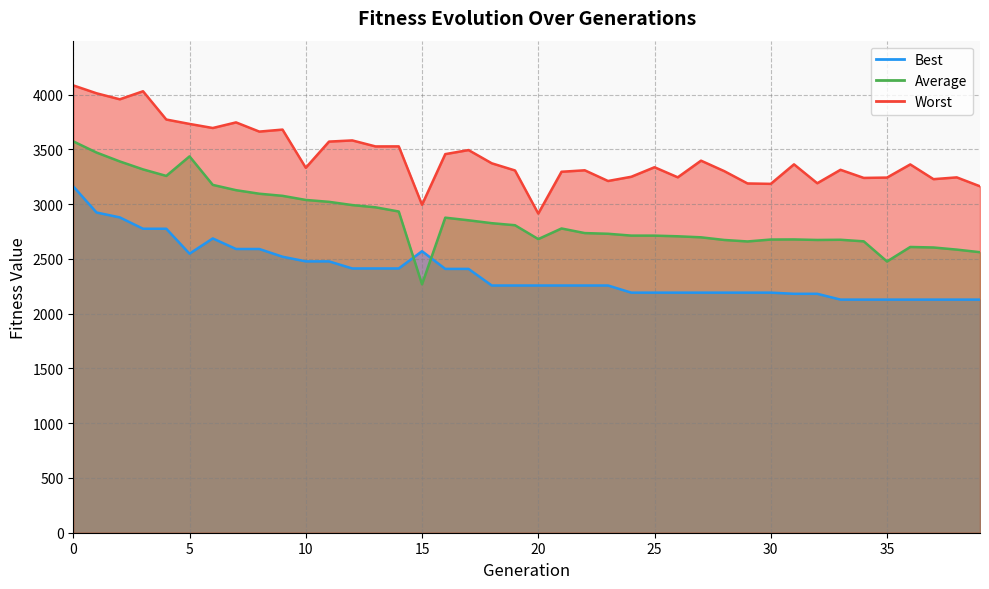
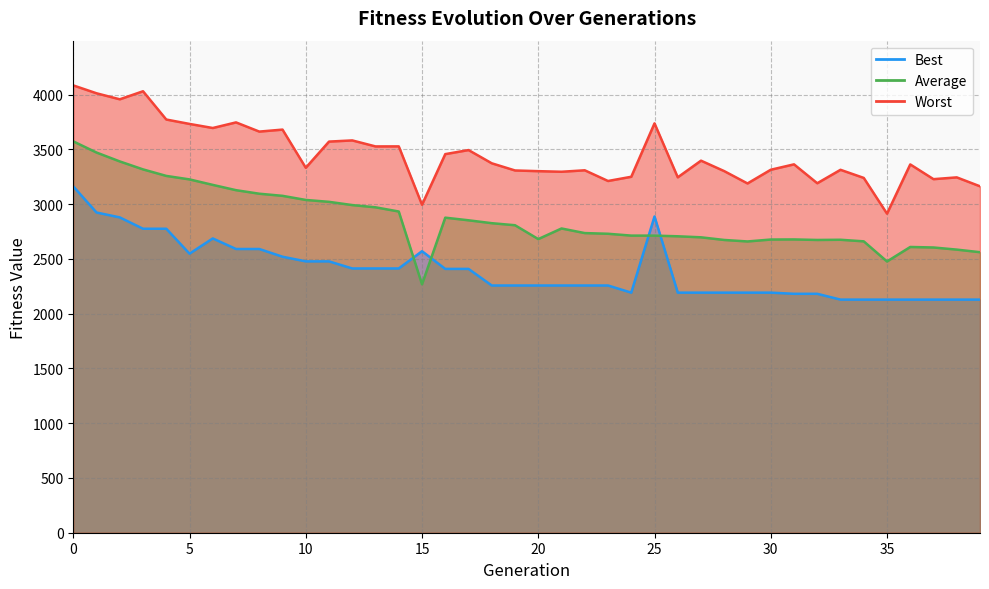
Average, 5: 3440 -> 3230
Worst, 20: 2910 -> 3300
Best, 25: 2190 -> 2890
Worst, 25: 3340 -> 3740
Worst, 30: 3180 -> 3310
Worst, 35: 3240 -> 2910
